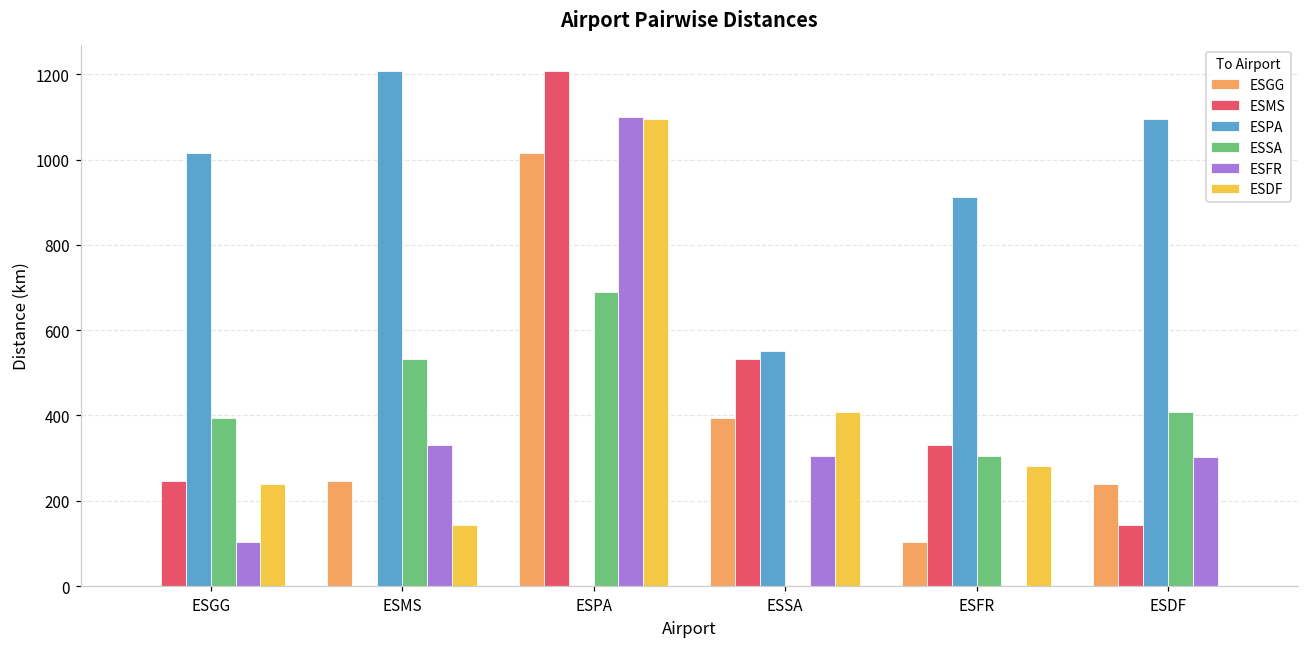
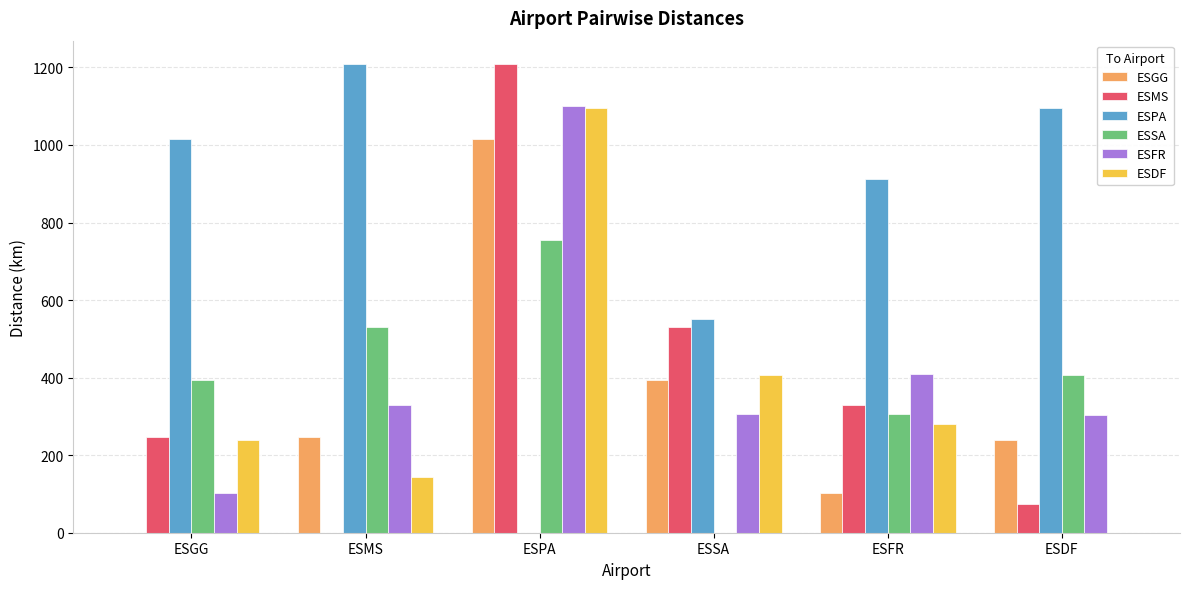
ESSA, ESPA: 690 -> 760
ESFR, ESFR: 0 -> 410
ESMS, ESDF: 140 -> 70
